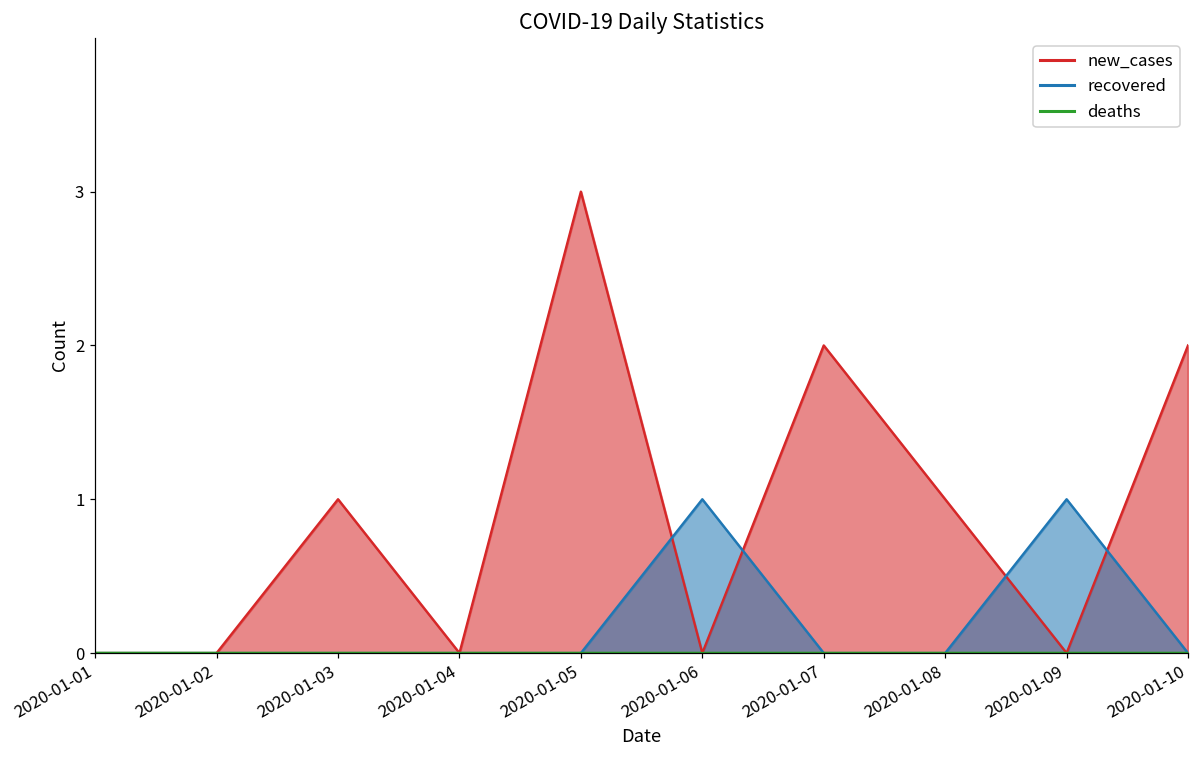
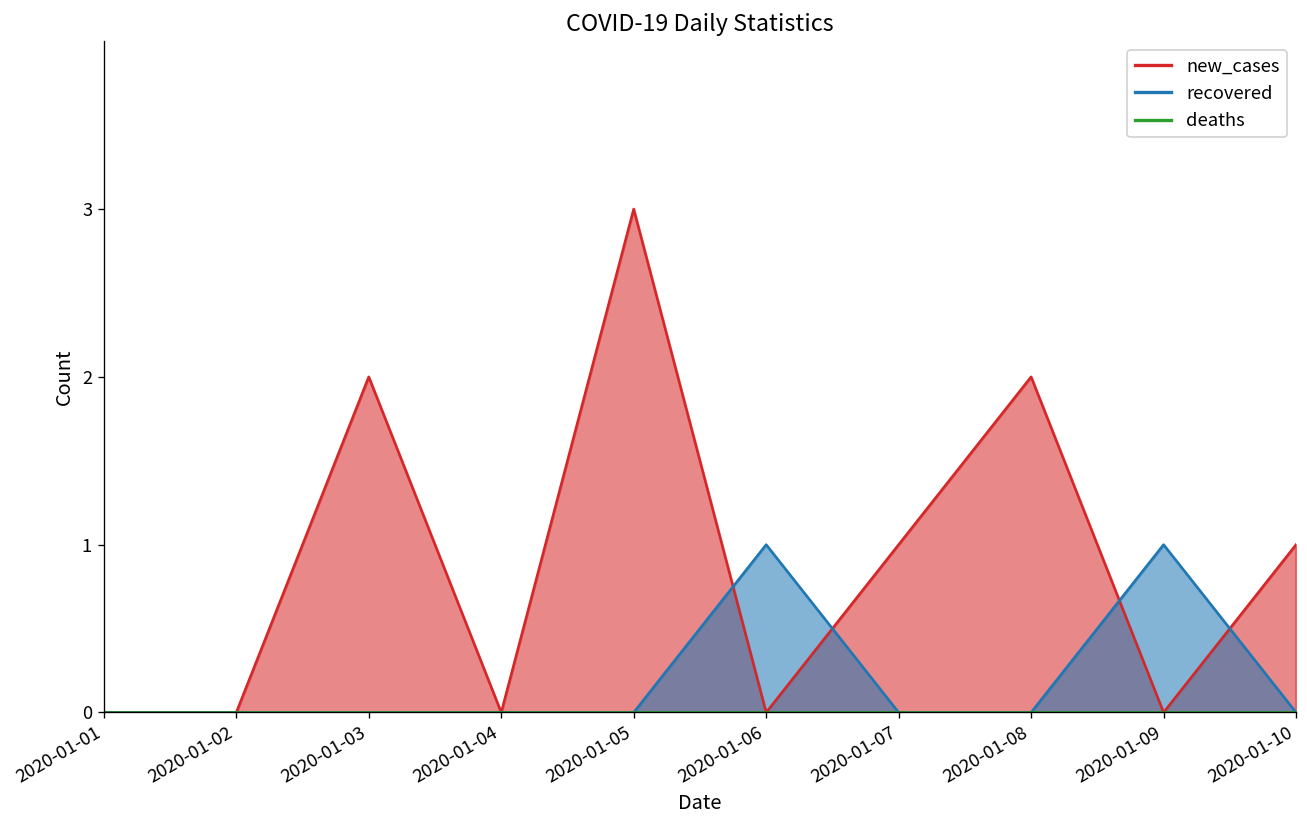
new_cases, 2020-01-03: 1 -> 2
new_cases, 2020-01-07: 2 -> 1
new_cases, 2020-01-08: 1 -> 2
new_cases, 2020-01-10: 2 -> 1
